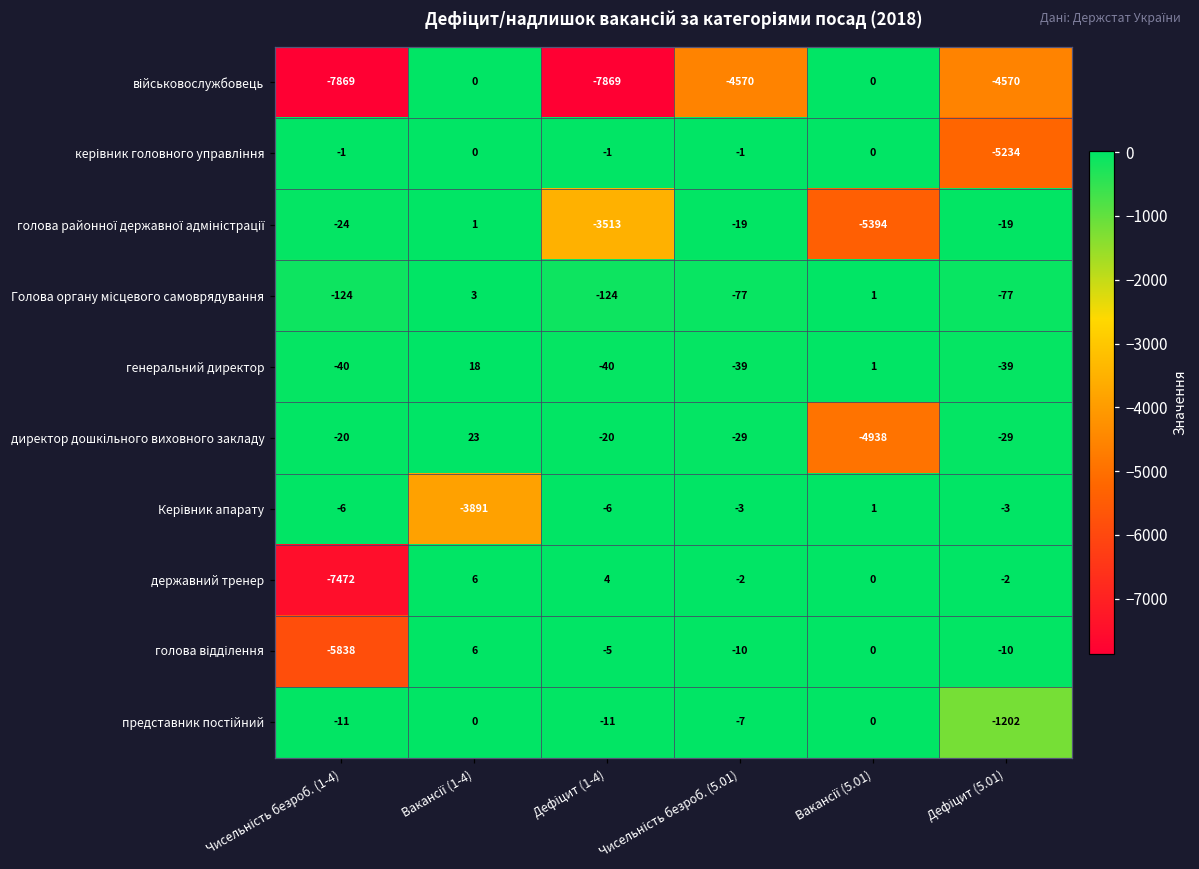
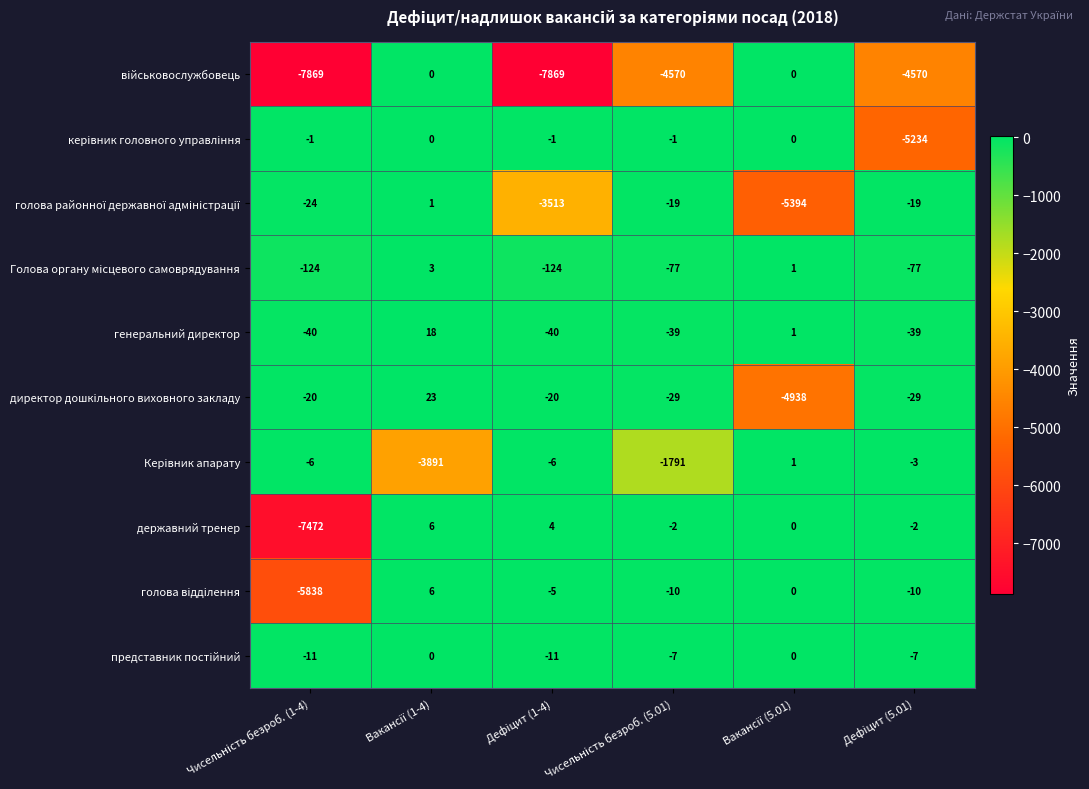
Керівник апарату, Чисельність безроб. (5.01): -3 -> -1791
представник постійний, Дефіцит (5.01): -1202 -> -7
